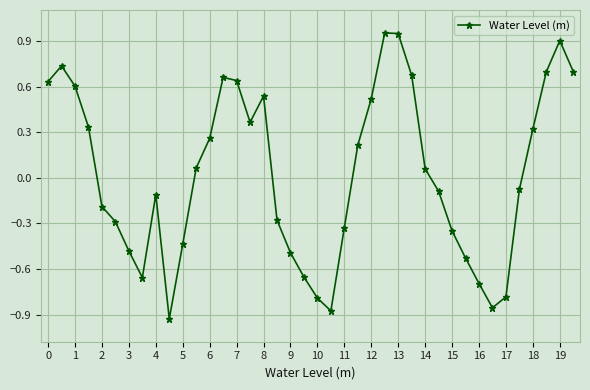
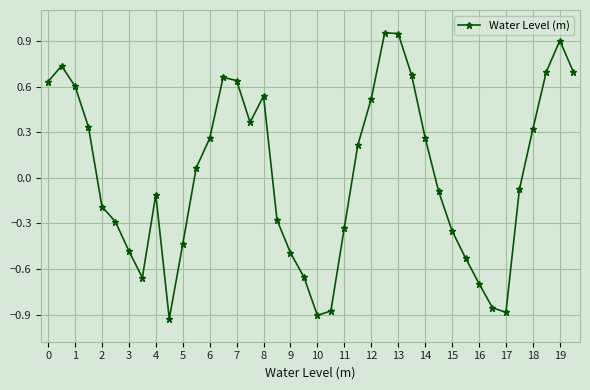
10: -0.79 -> -0.90
14: 0.06 -> 0.26
17: -0.78 -> -0.88
